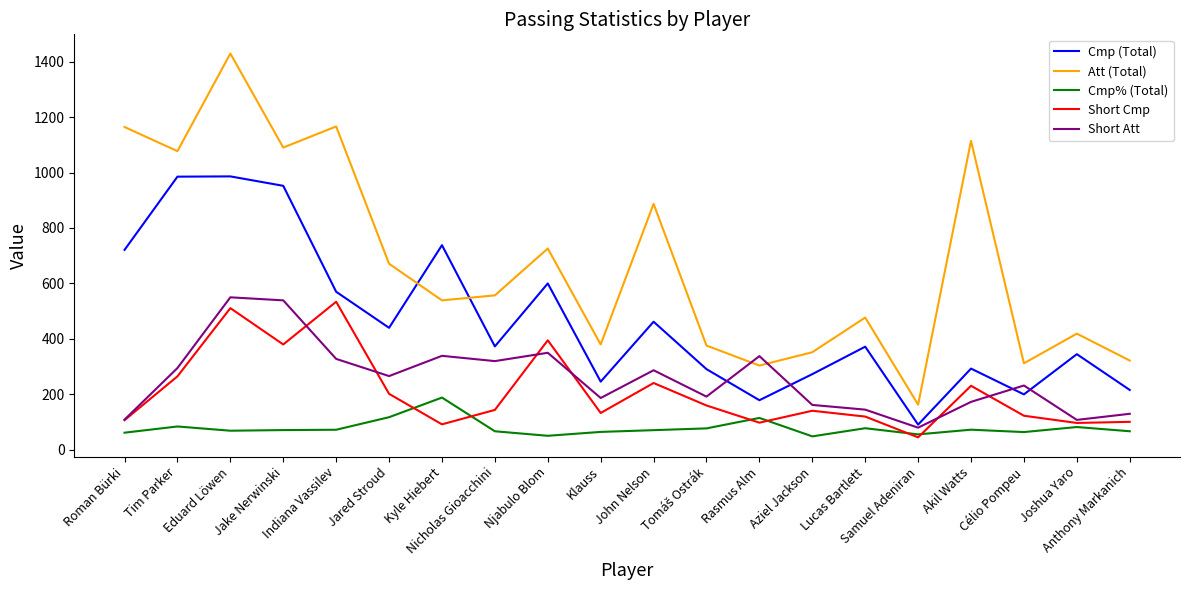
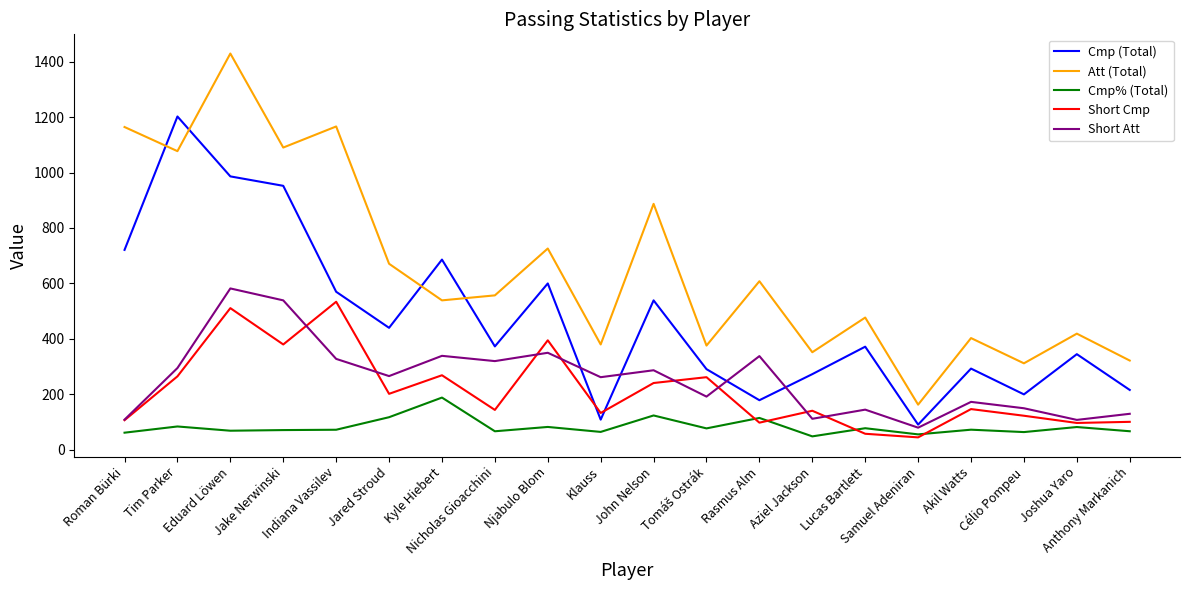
Cmp (Total), Tim Parker: 990 -> 1200
Short Att, Eduard Löwen: 550 -> 580
Cmp (Total), Kyle Hiebert: 740 -> 690
Short Cmp, Kyle Hiebert: 90 -> 270
Cmp% (Total), Njabulo Blom: 50 -> 80
Cmp (Total), Klauss: 250 -> 110
Short Att, Klauss: 190 -> 260
Cmp (Total), John Nelson: 460 -> 540
Cmp% (Total), John Nelson: 70 -> 120
Short Cmp, Tomáš Ostrák: 160 -> 260
Att (Total), Rasmus Alm: 300 -> 610
Short Att, Aziel Jackson: 160 -> 110
Short Cmp, Lucas Bartlett: 120 -> 60
Att (Total), Akil Watts: 1110 -> 400
Short Cmp, Akil Watts: 230 -> 150
Short Att, Célio Pompeu: 230 -> 150
